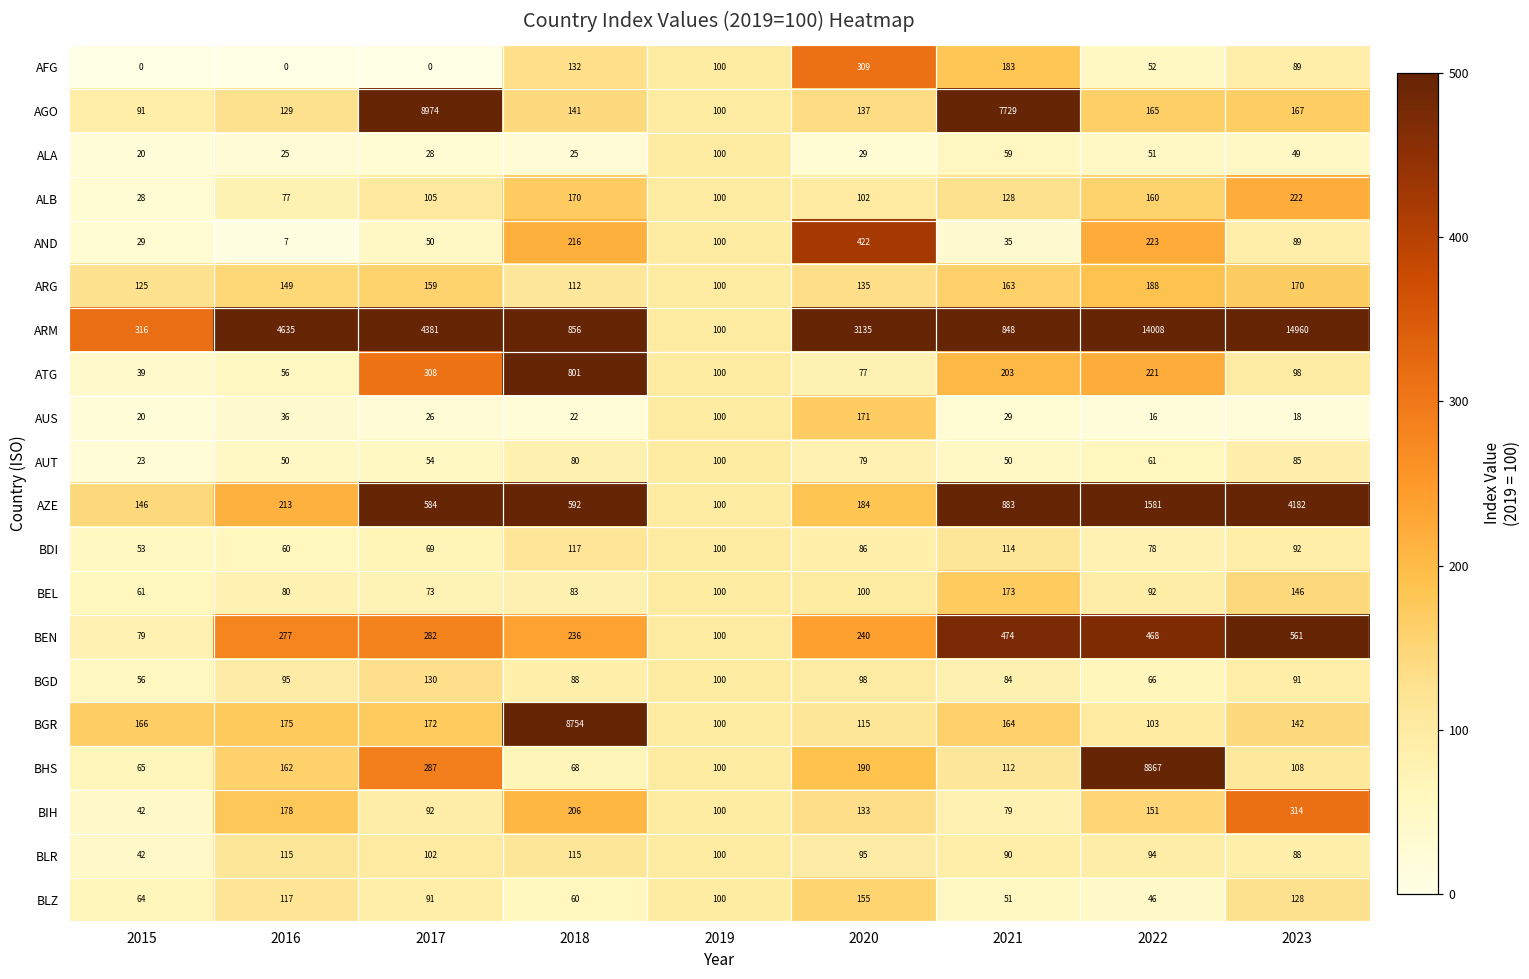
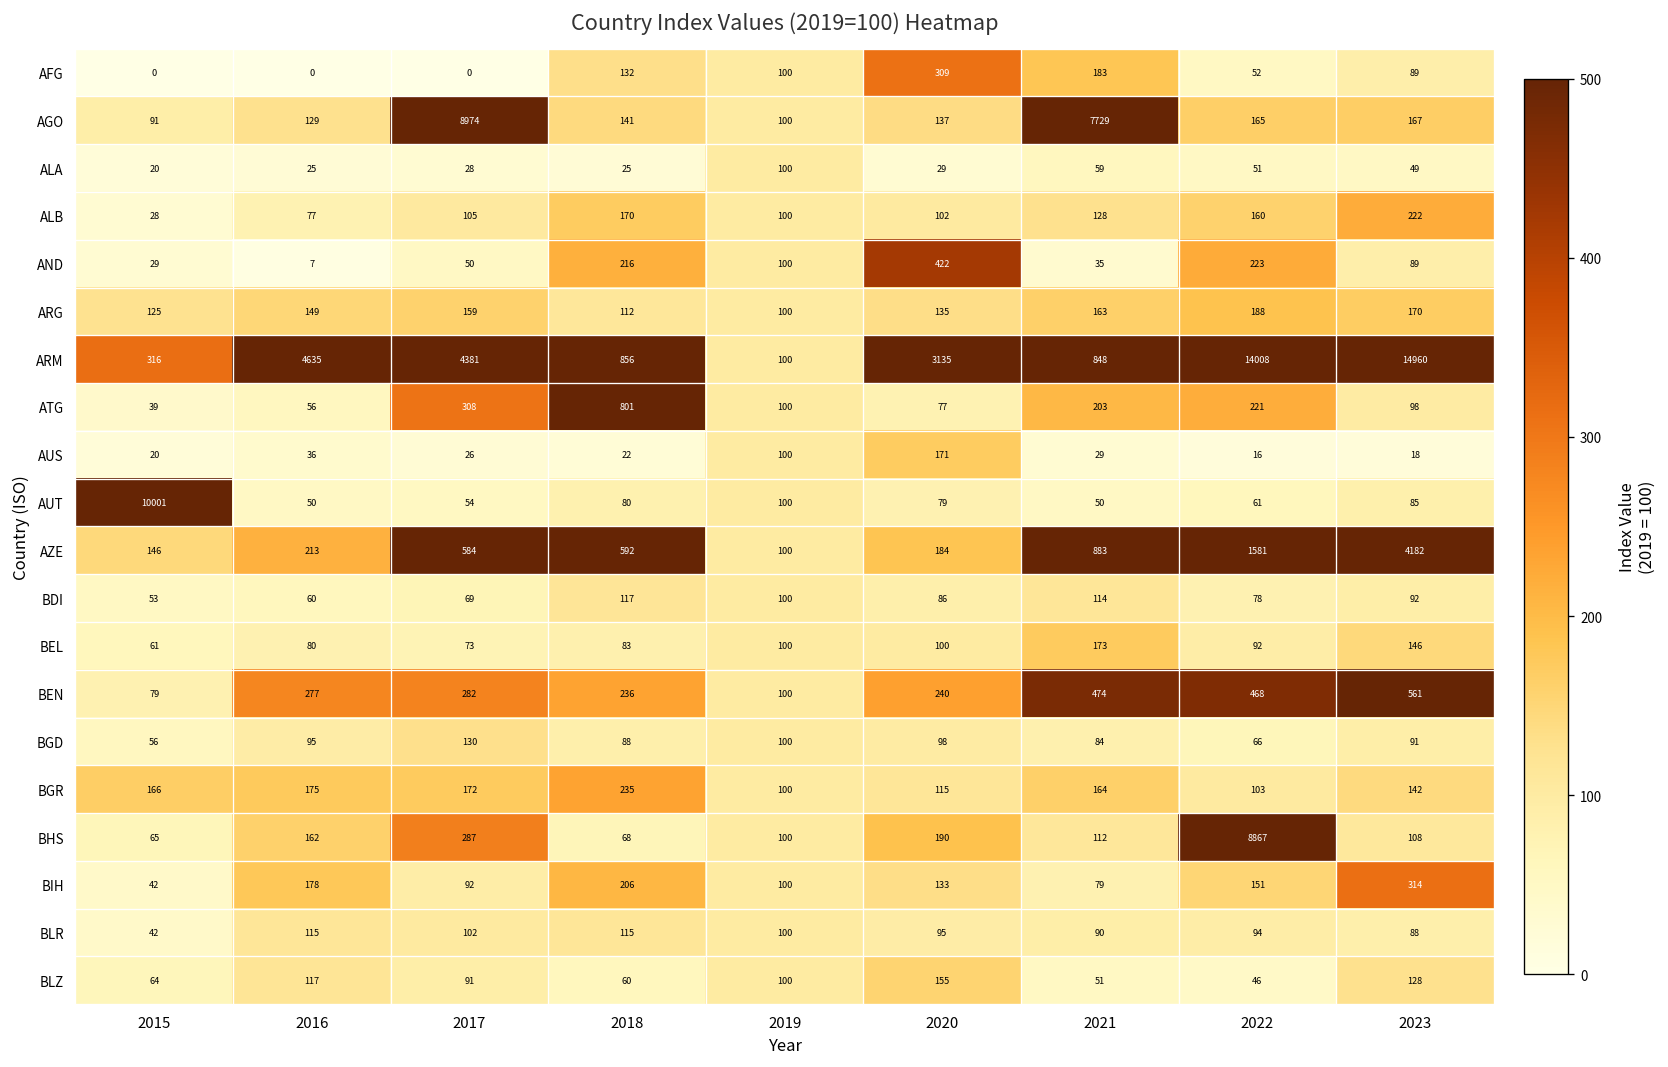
AUT, 2015: 23 -> 10001
BGR, 2018: 8754 -> 235
